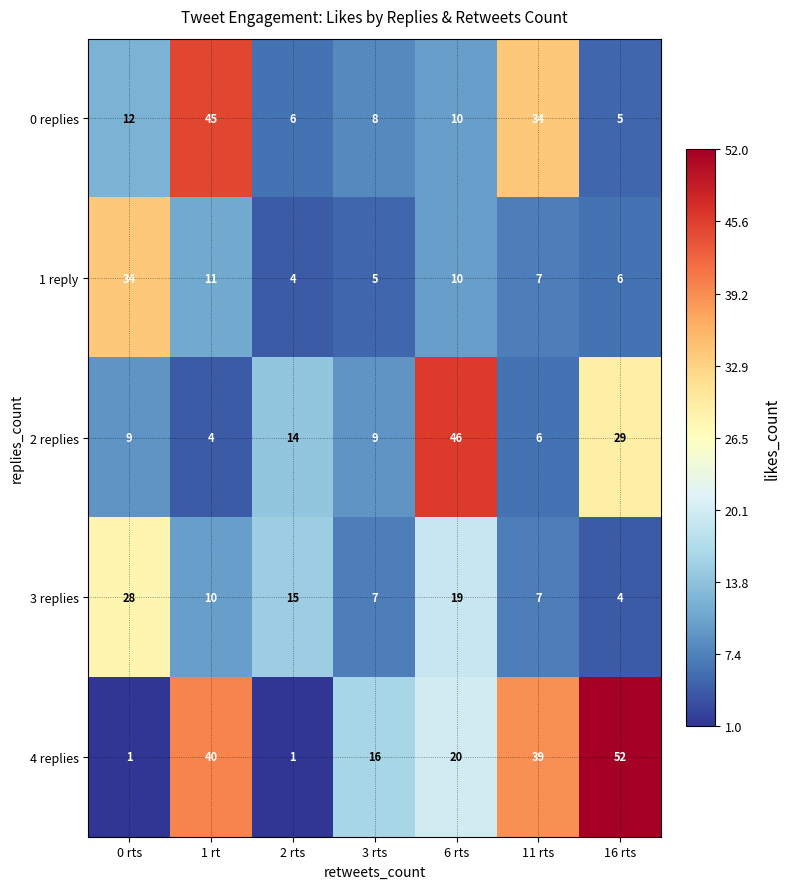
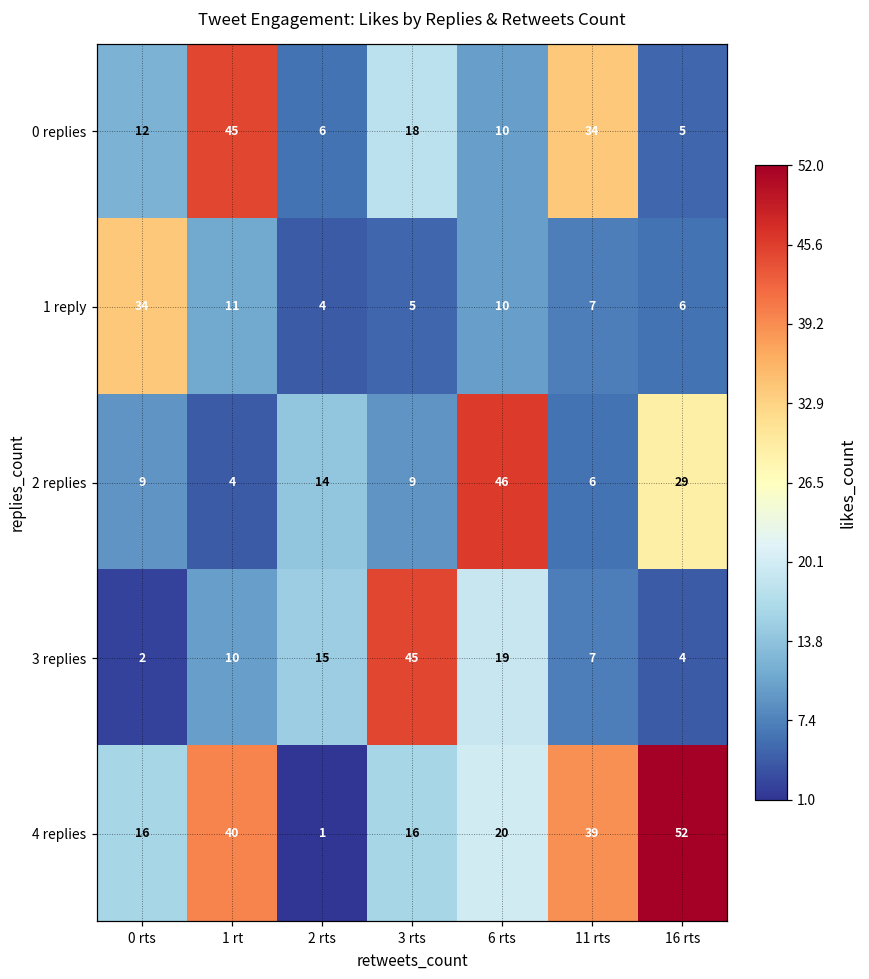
0 replies, 3 rts: 8 -> 18
3 replies, 0 rts: 28 -> 2
3 replies, 3 rts: 7 -> 45
4 replies, 0 rts: 1 -> 16
